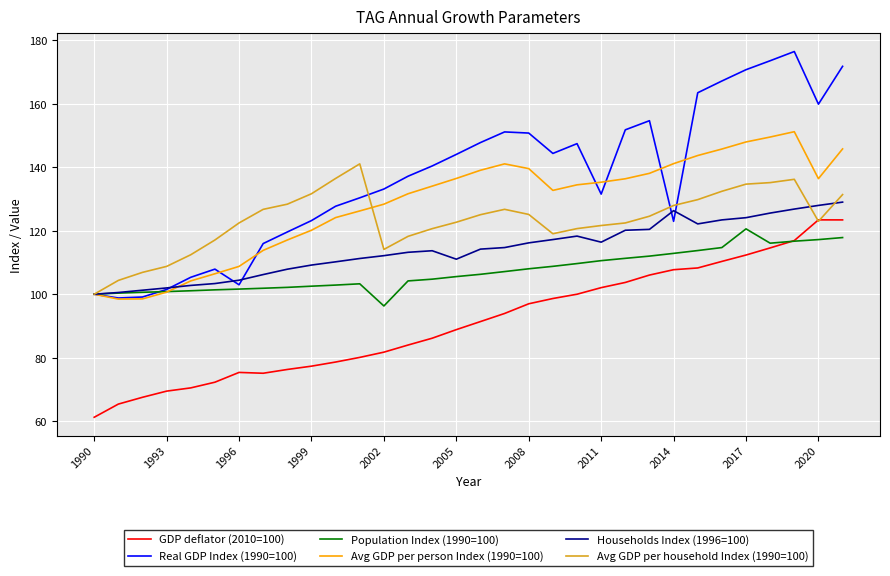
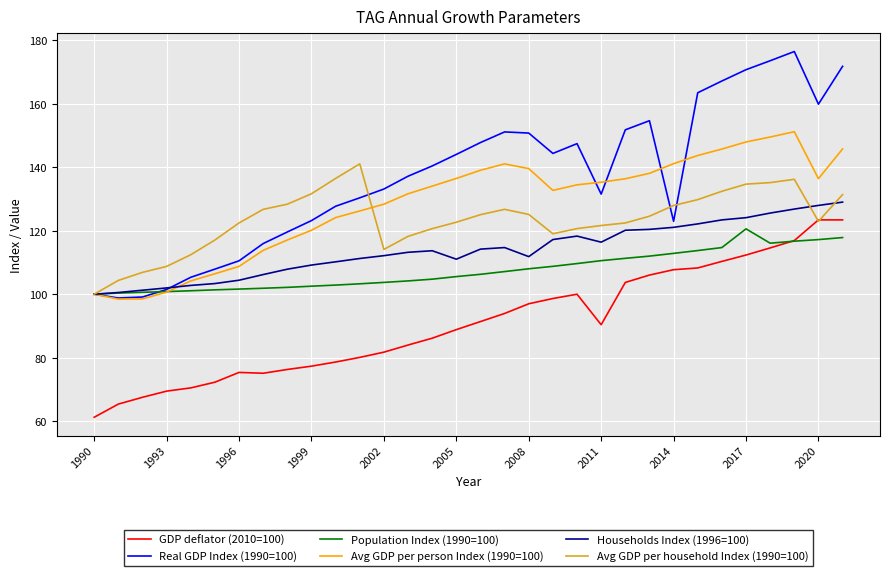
Real GDP Index (1990=100), 1996: 103 -> 111
Population Index (1990=100), 2002: 96 -> 104
Households Index (1996=100), 2008: 116 -> 112
GDP deflator (2010=100), 2011: 102 -> 90
Households Index (1996=100), 2014: 126 -> 121
